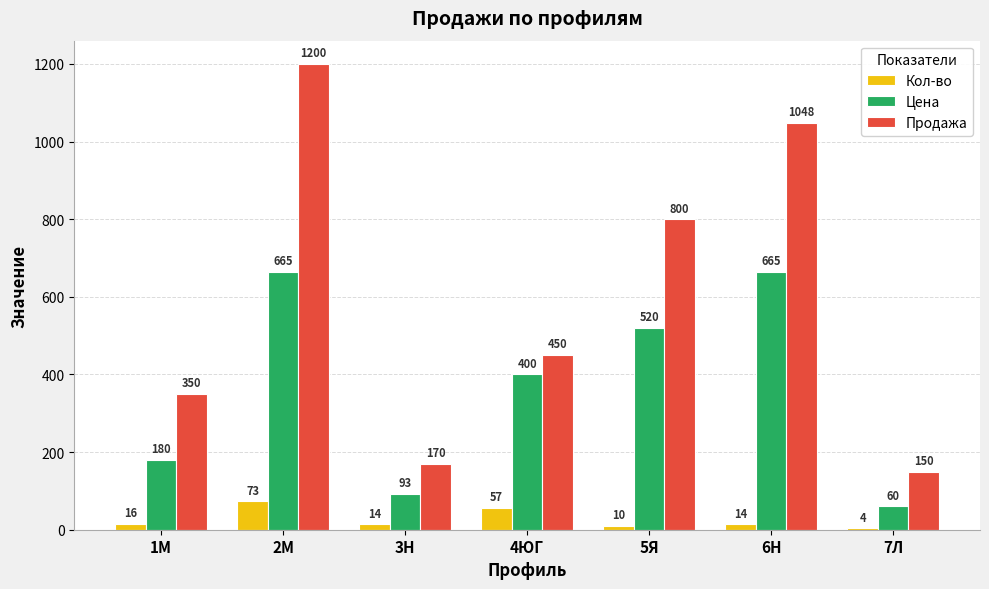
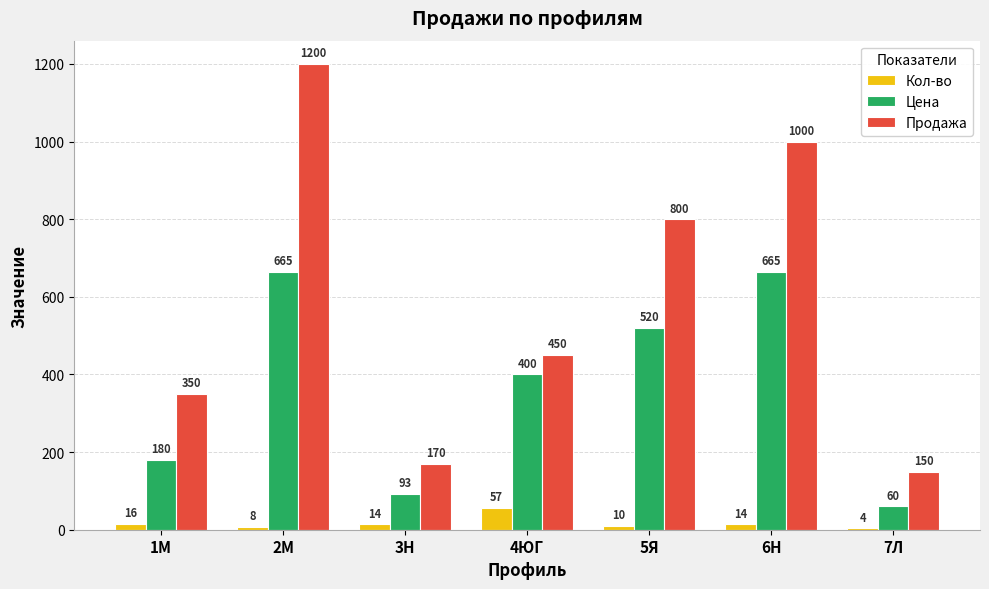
Кол-во, 2М: 73 -> 8
Продажа, 6Н: 1048 -> 1000
